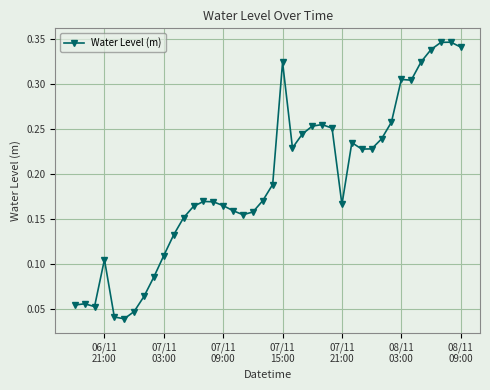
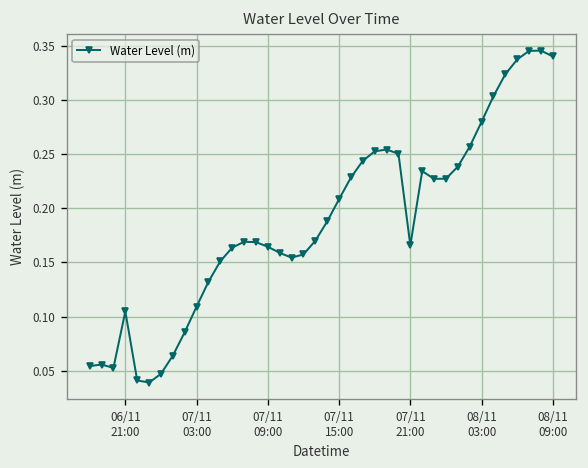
07/11 15:00: 0.32 -> 0.21
08/11 03:00: 0.30 -> 0.28
